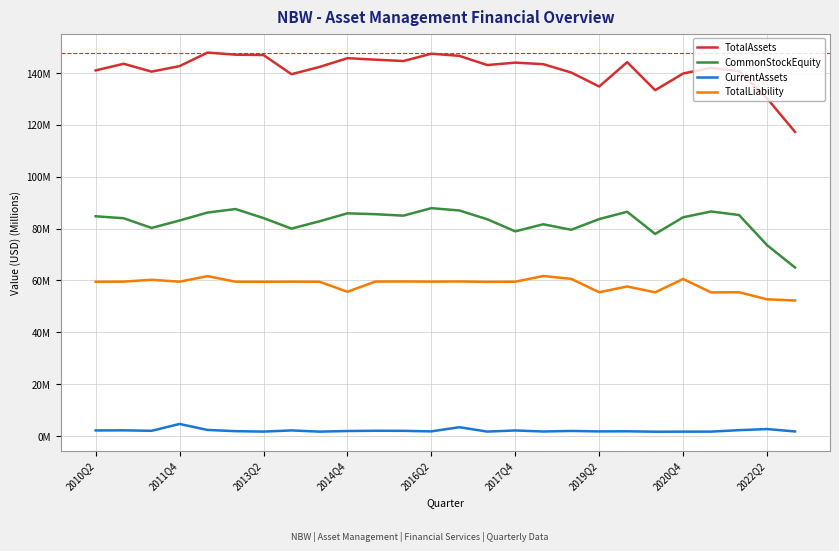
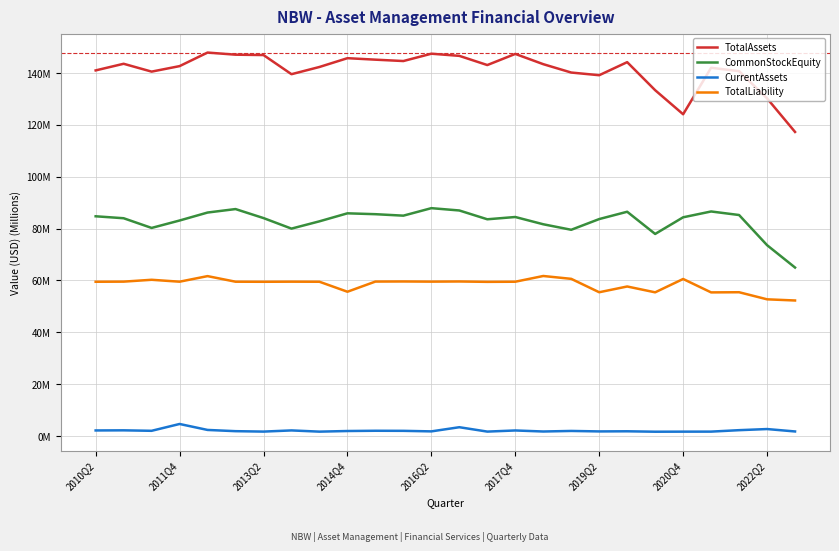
TotalAssets, 2017Q4: 144000000 -> 147000000
CommonStockEquity, 2017Q4: 79000000 -> 84000000
TotalAssets, 2019Q2: 135000000 -> 139000000
TotalAssets, 2020Q4: 140000000 -> 124000000
